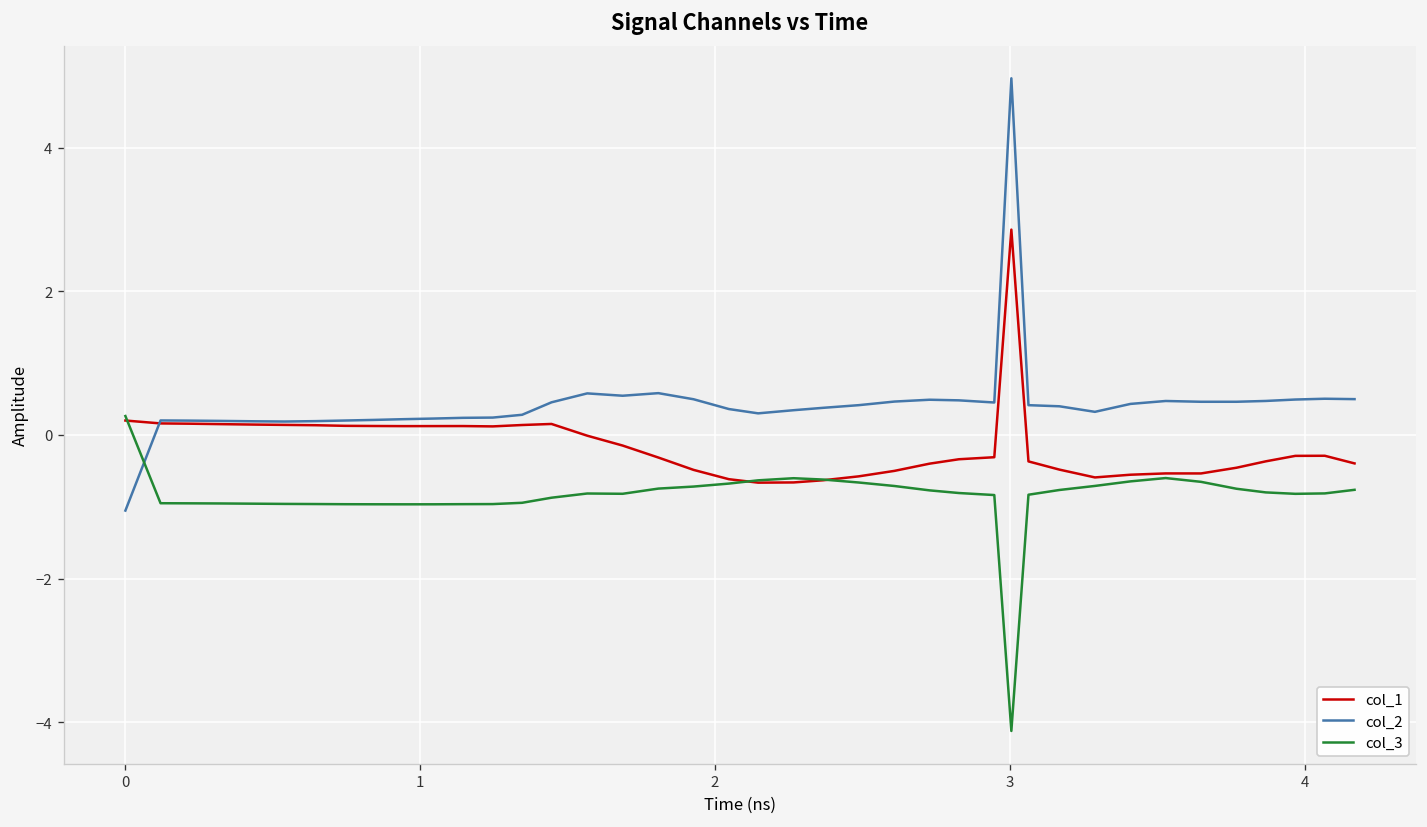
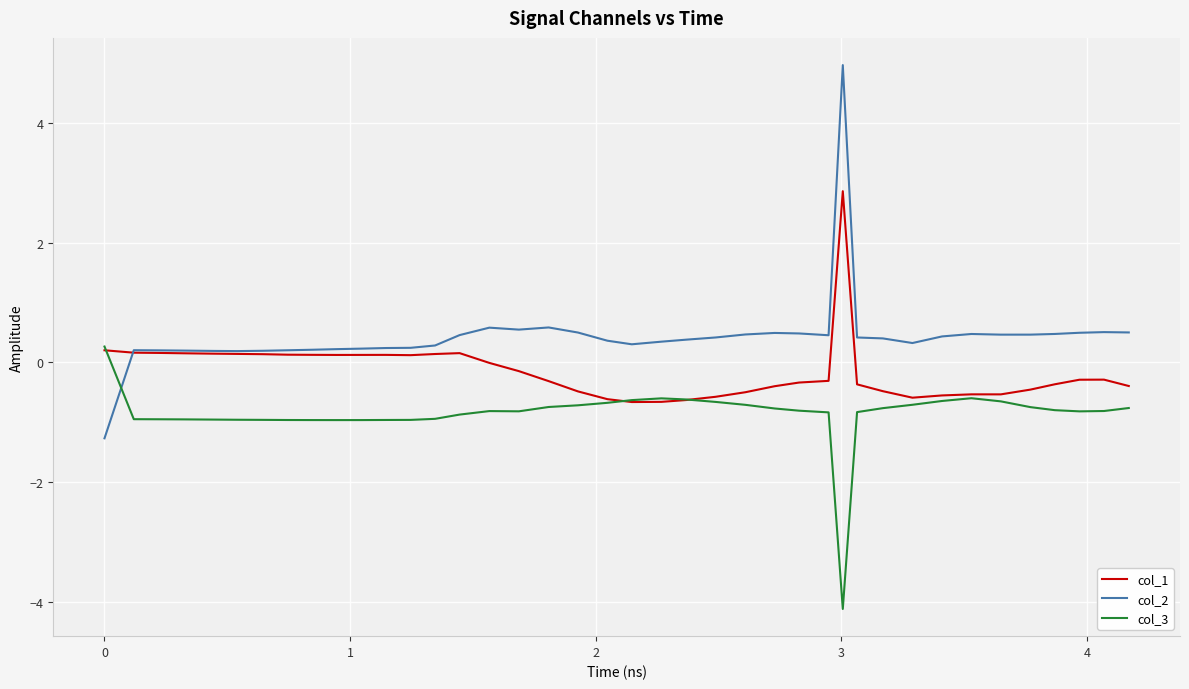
col_2, 0: -1.1 -> -1.3
